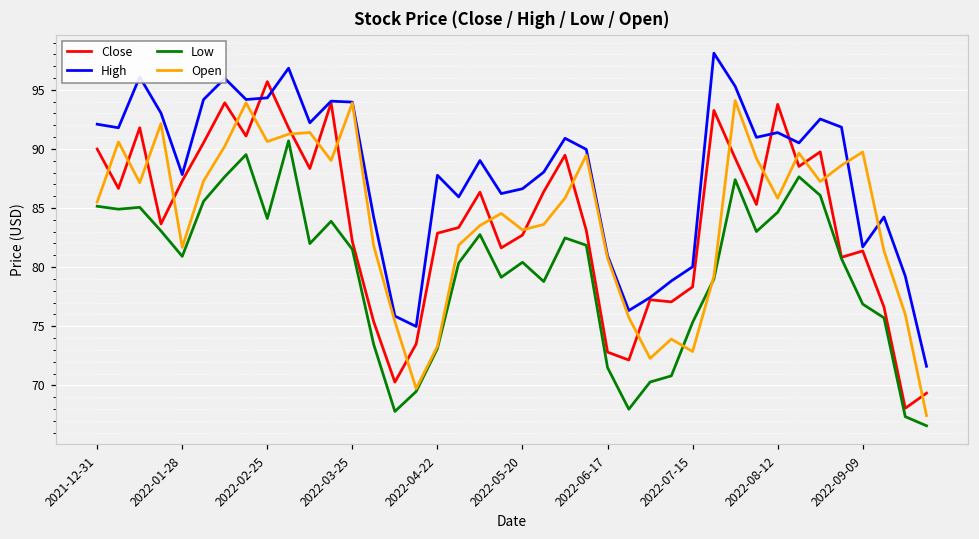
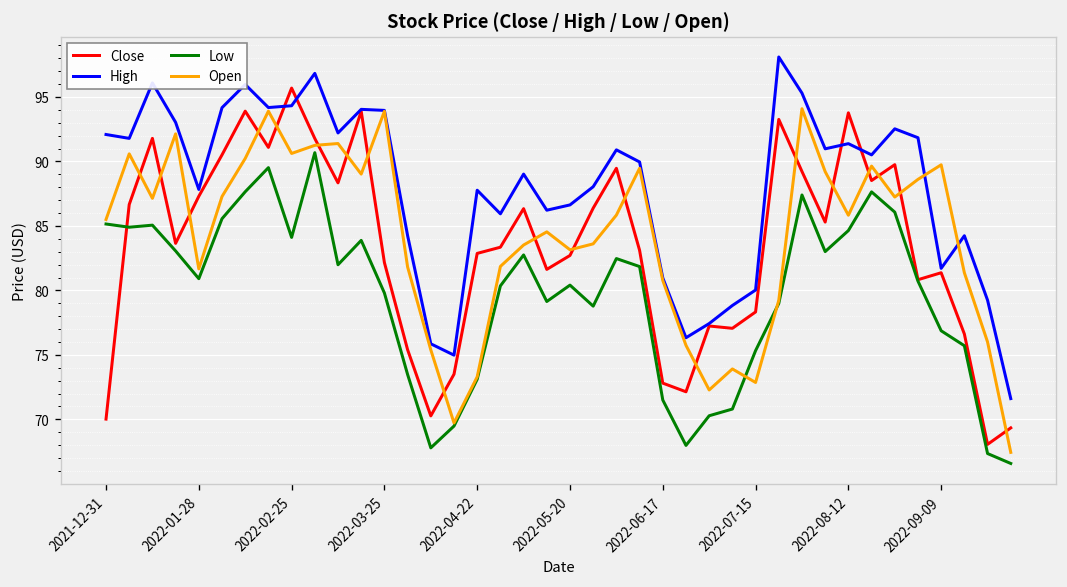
Close, 2021-12-31: 90.0 -> 70.0
Low, 2022-03-25: 81.5 -> 79.8
